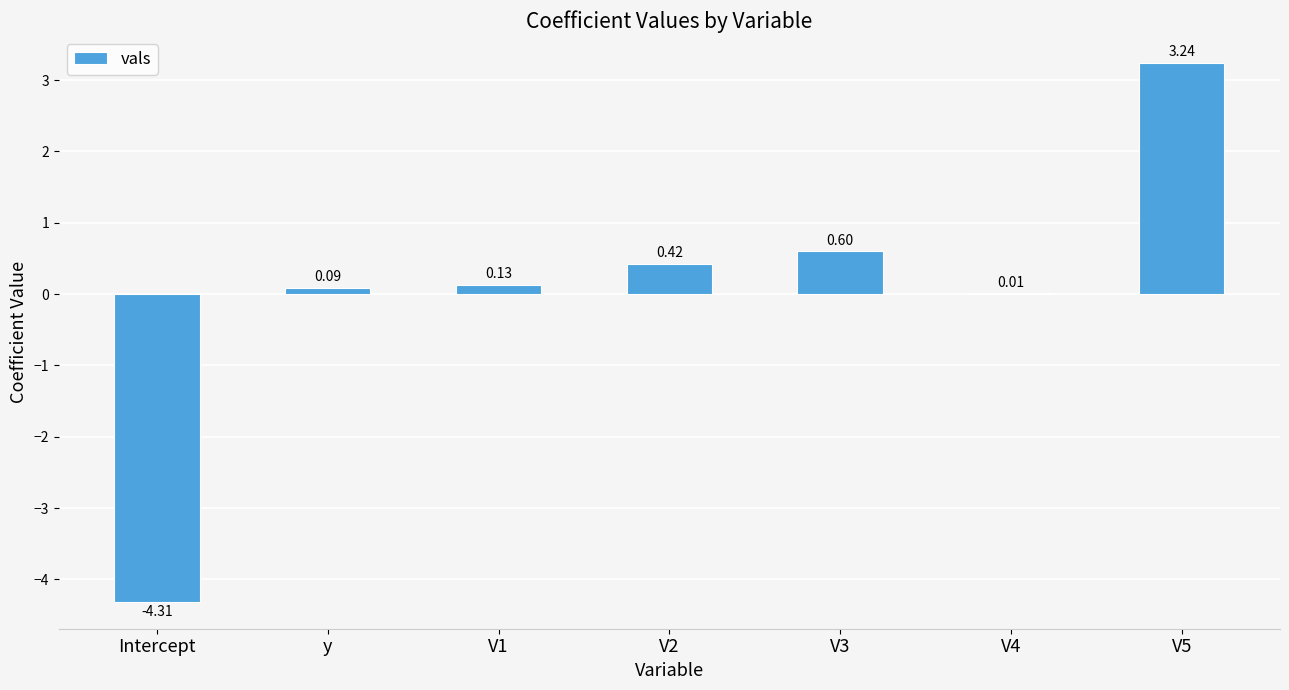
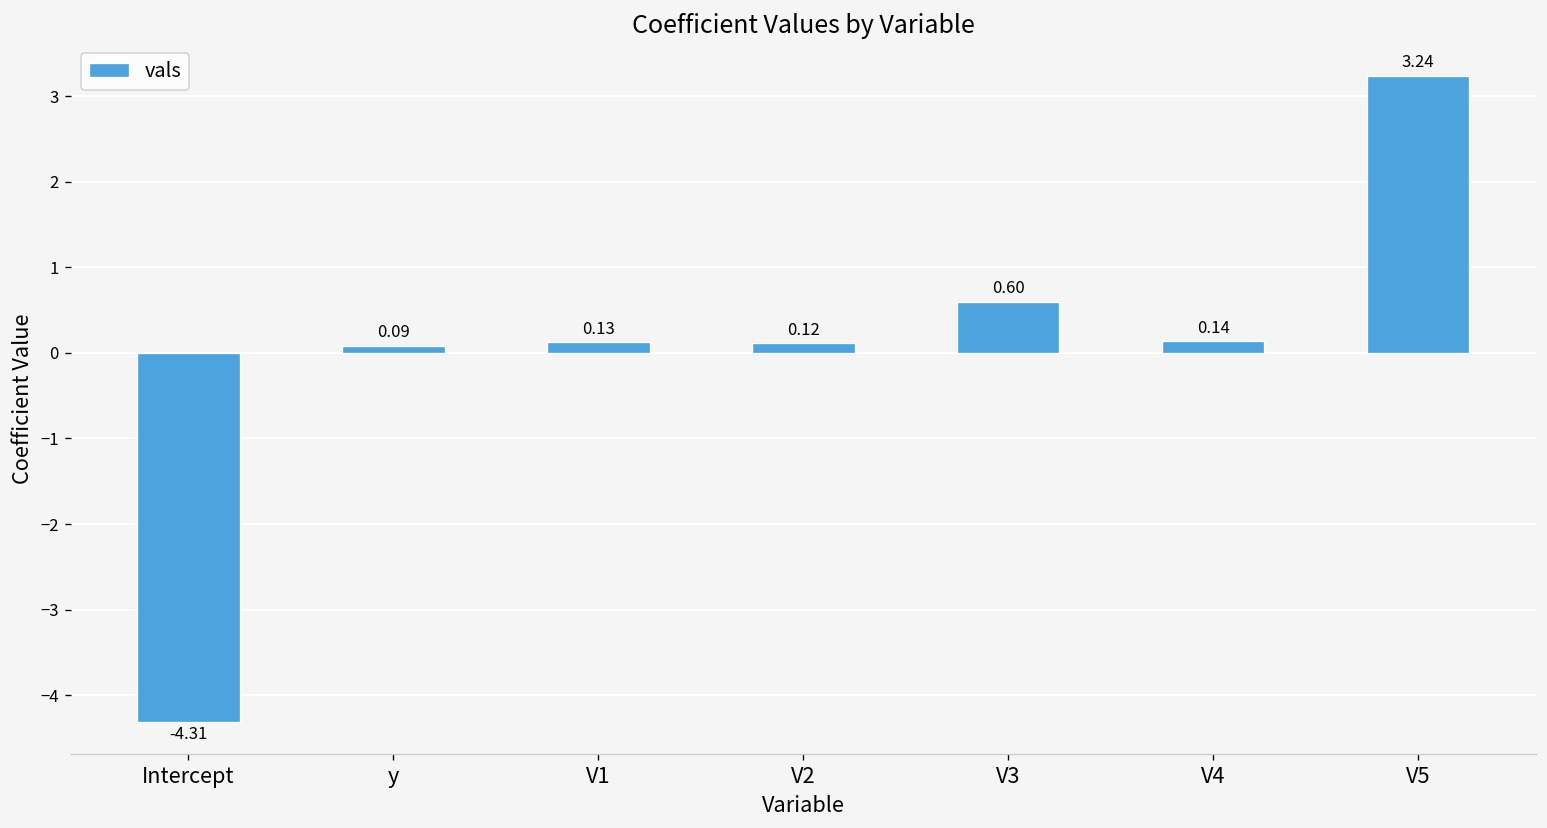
V2: 0.42 -> 0.12
V4: 0.01 -> 0.14
